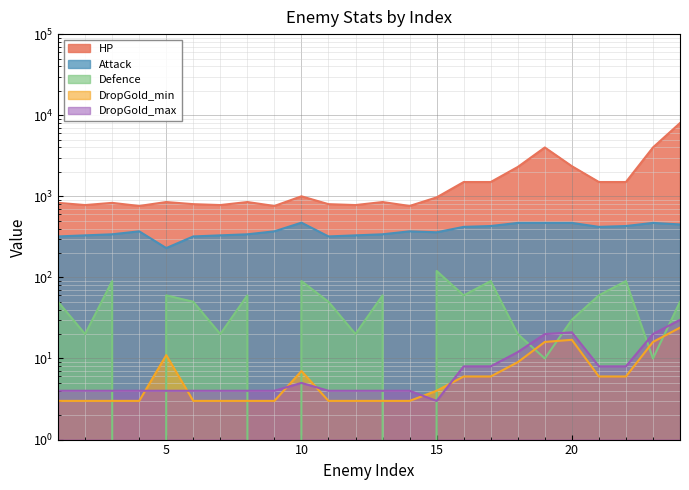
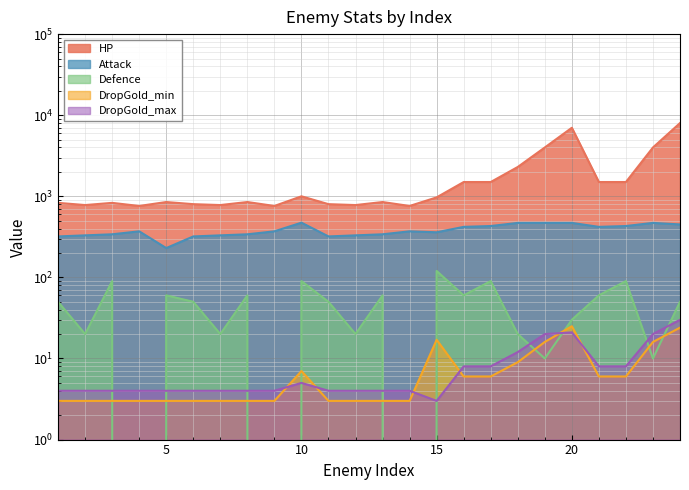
DropGold_min, 5: 11 -> 3
DropGold_min, 15: 4 -> 17
HP, 20: 2400 -> 7000
DropGold_min, 20: 17 -> 25
